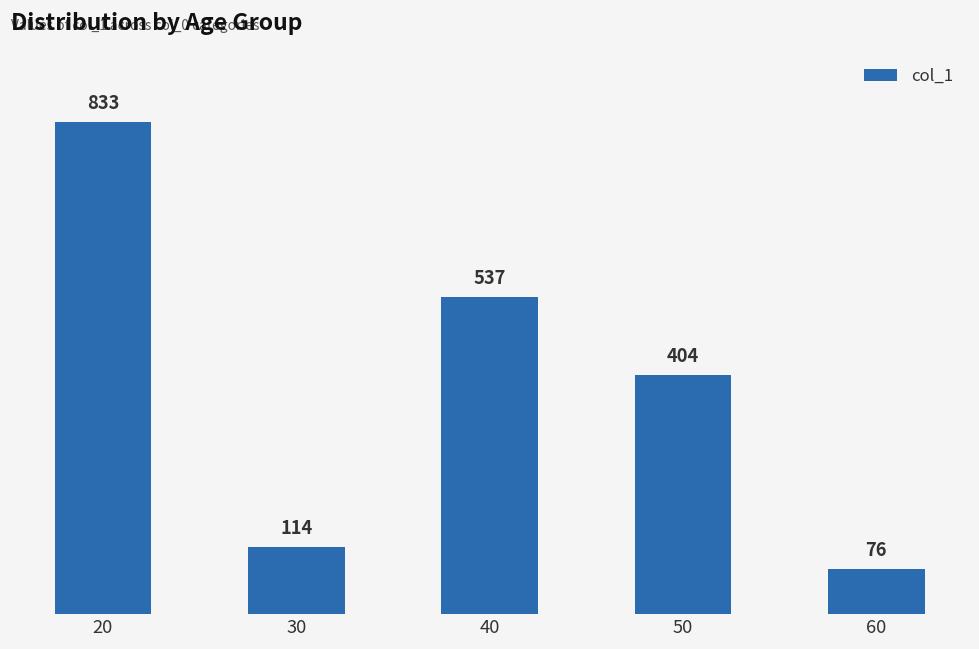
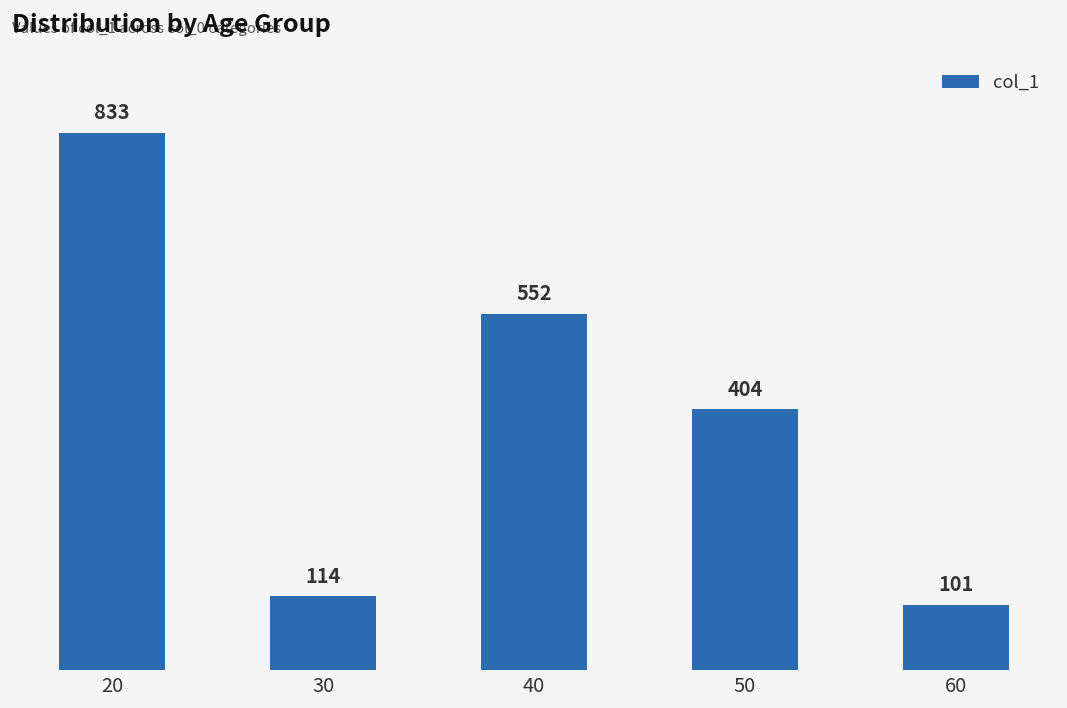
40: 537 -> 552
60: 76 -> 101
